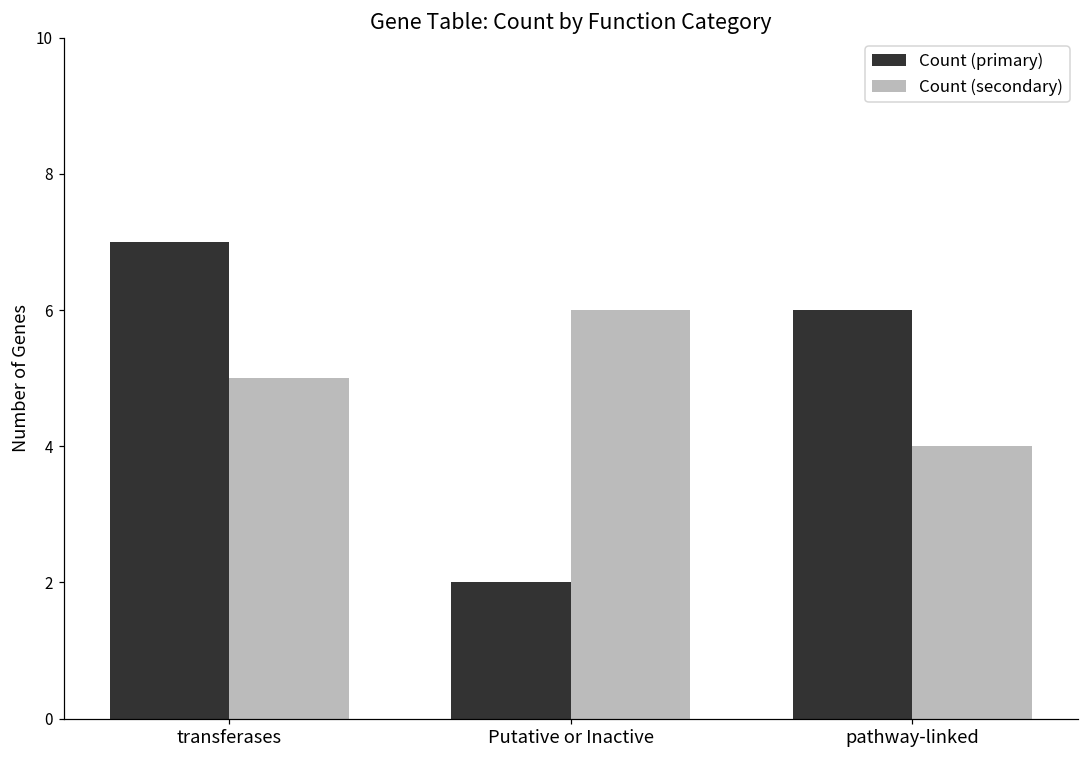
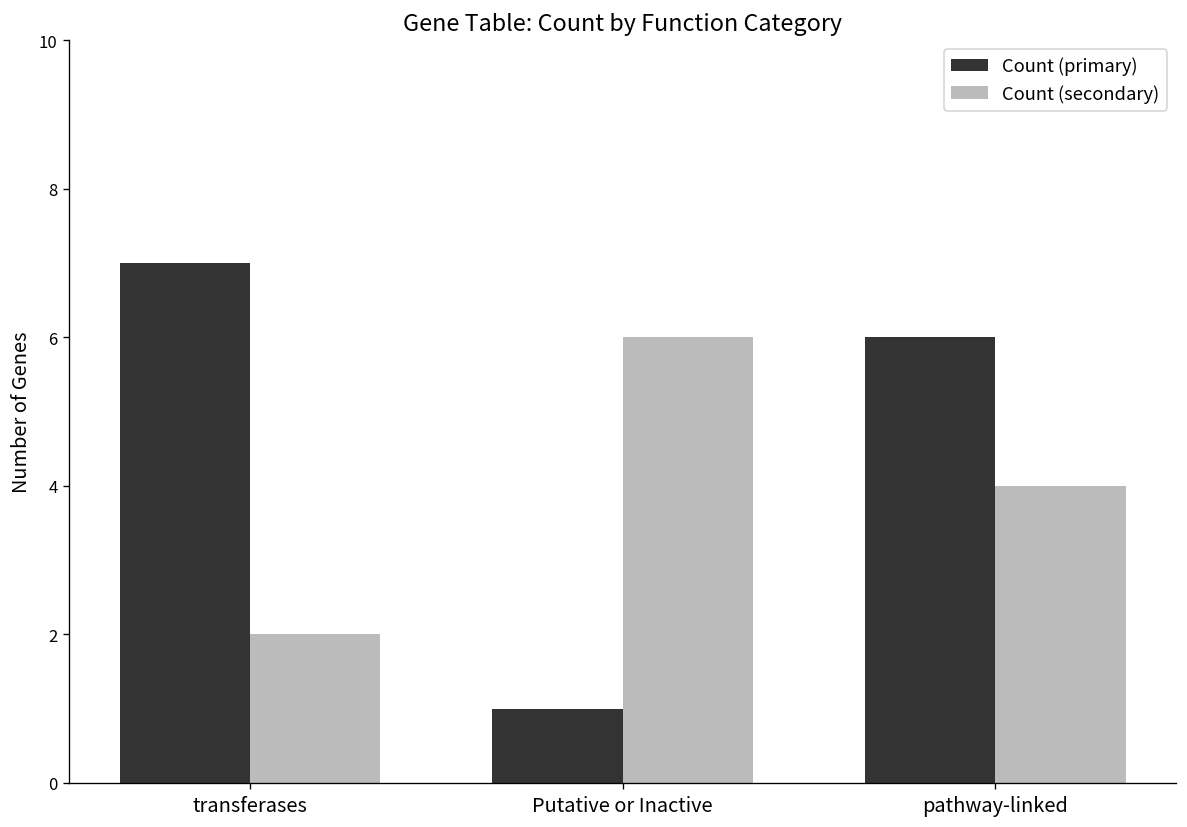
Count (secondary), transferases: 5 -> 2
Count (primary), Putative or Inactive: 2 -> 1
